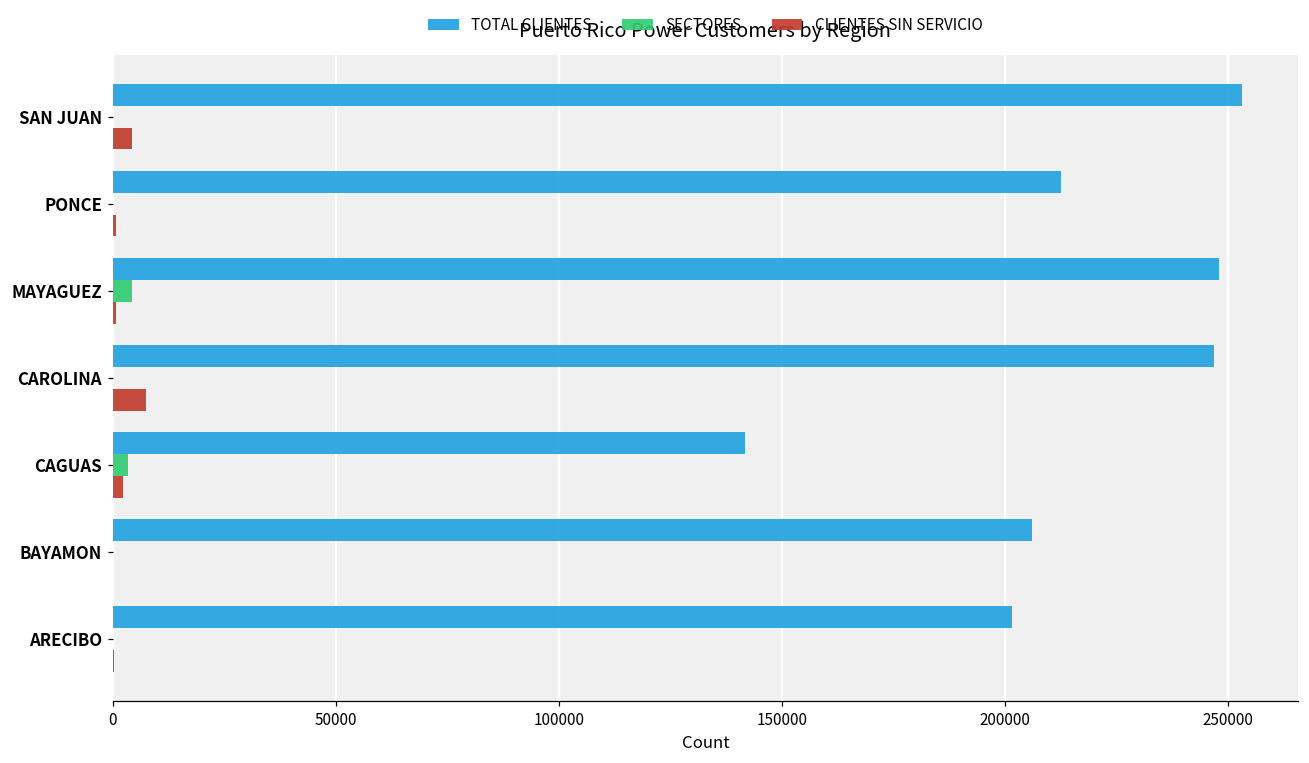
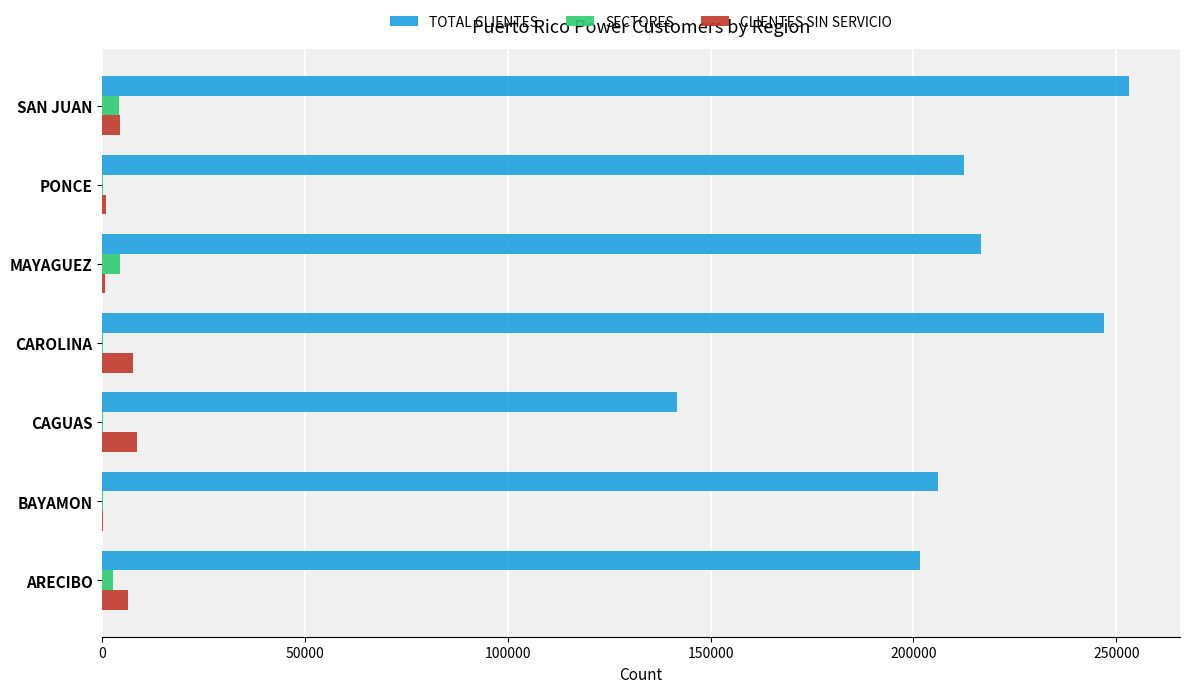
SECTORES, SAN JUAN: 0 -> 4000
TOTAL CLIENTES, MAYAGUEZ: 248000 -> 217000
SECTORES, CAGUAS: 3000 -> 0
CLIENTES SIN SERVICIO, CAGUAS: 2000 -> 9000
SECTORES, ARECIBO: 0 -> 3000
CLIENTES SIN SERVICIO, ARECIBO: 0 -> 6000
